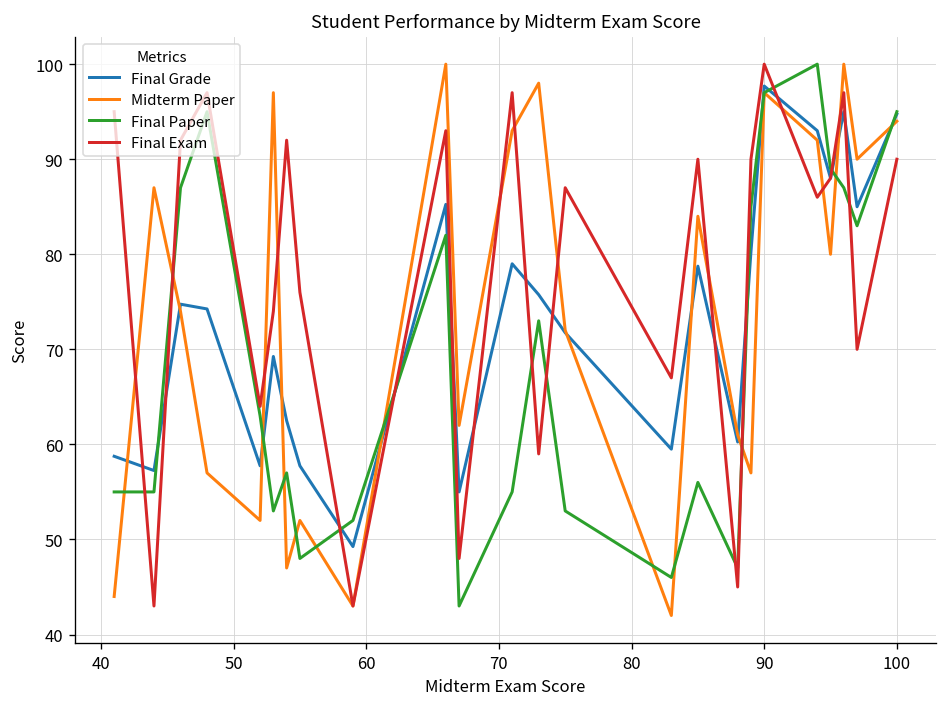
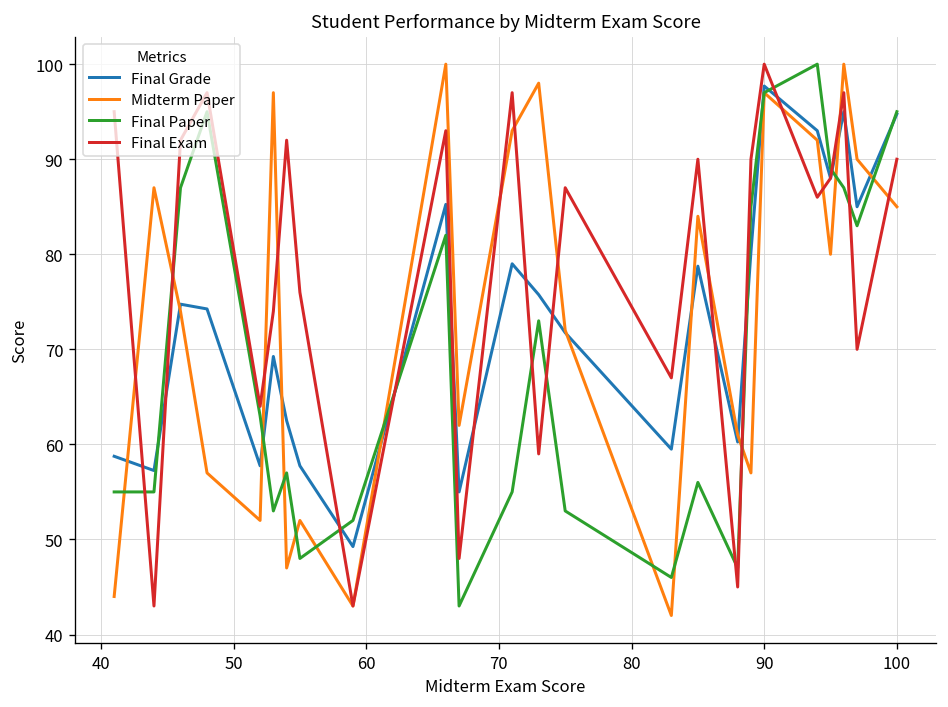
Midterm Paper, 100: 94 -> 85
